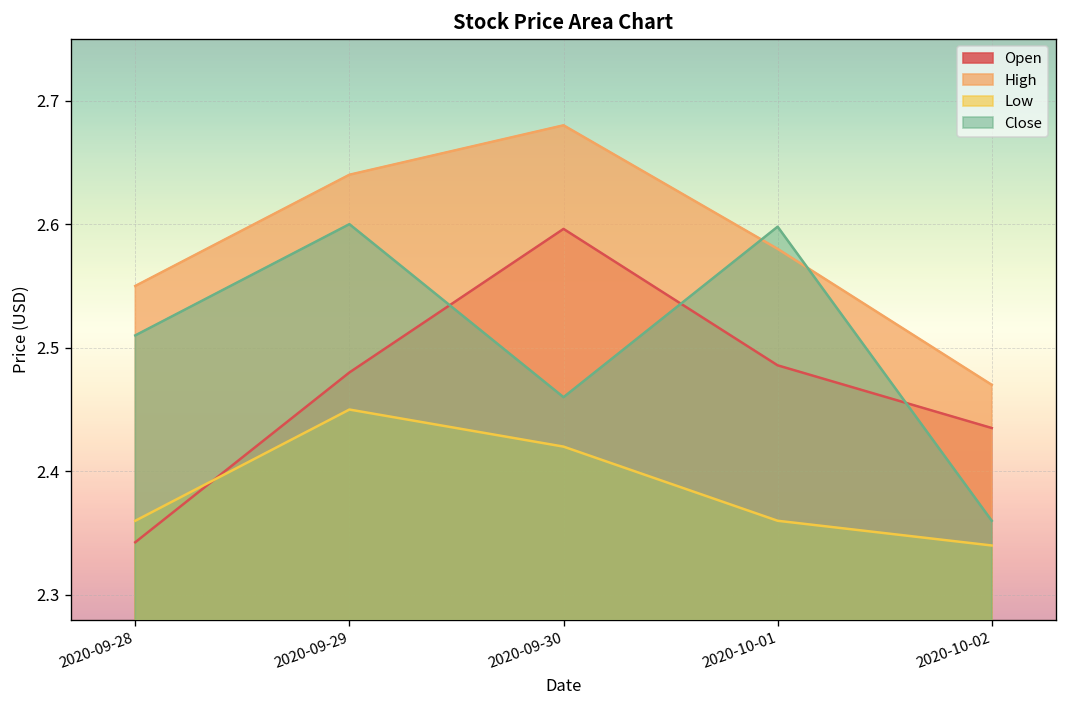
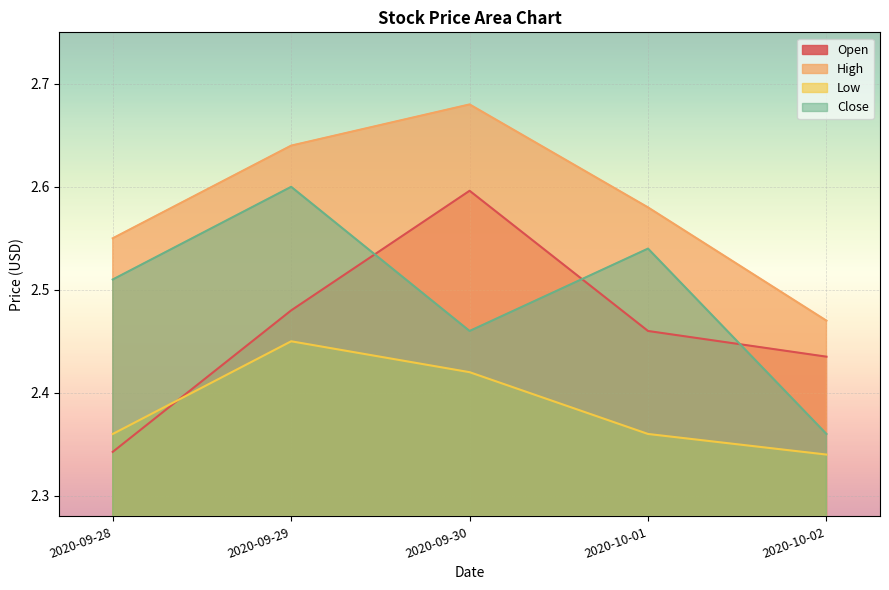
Open, 2020-10-01: 2.486 -> 2.460
Close, 2020-10-01: 2.598 -> 2.540
